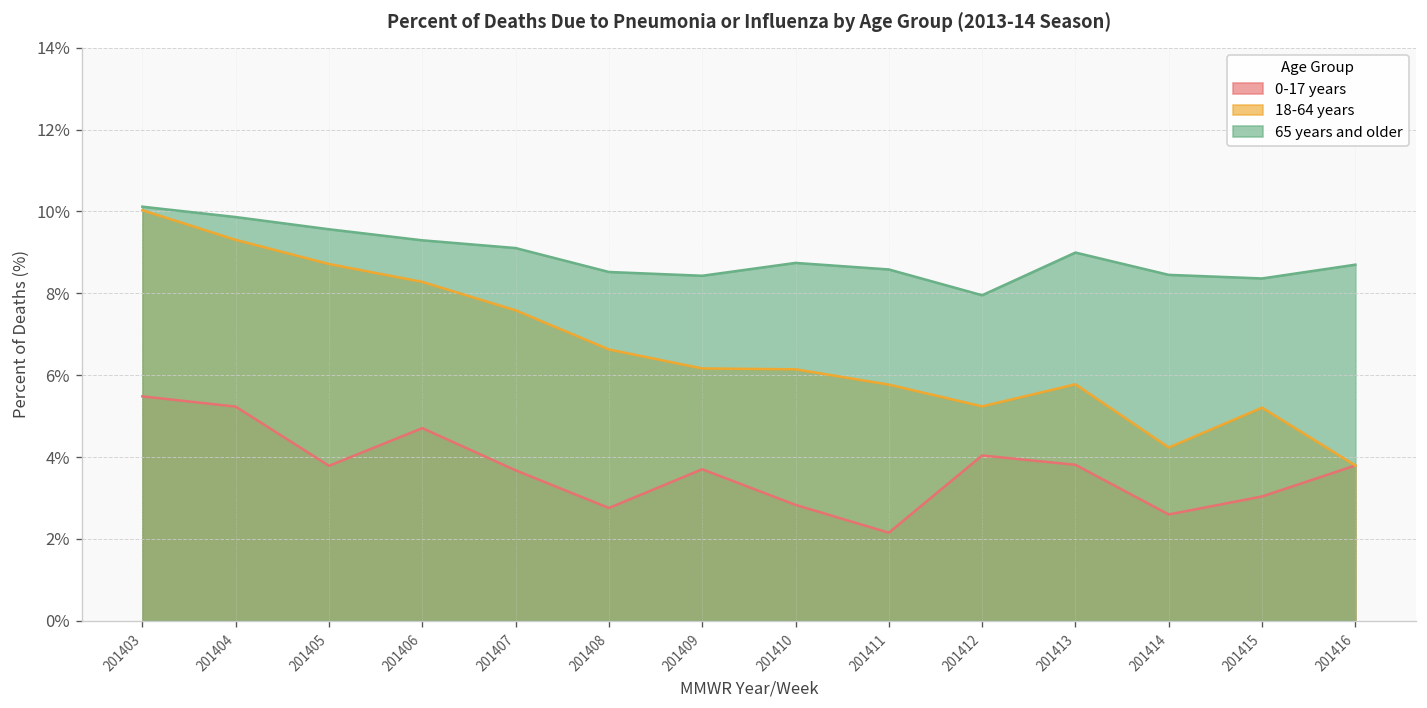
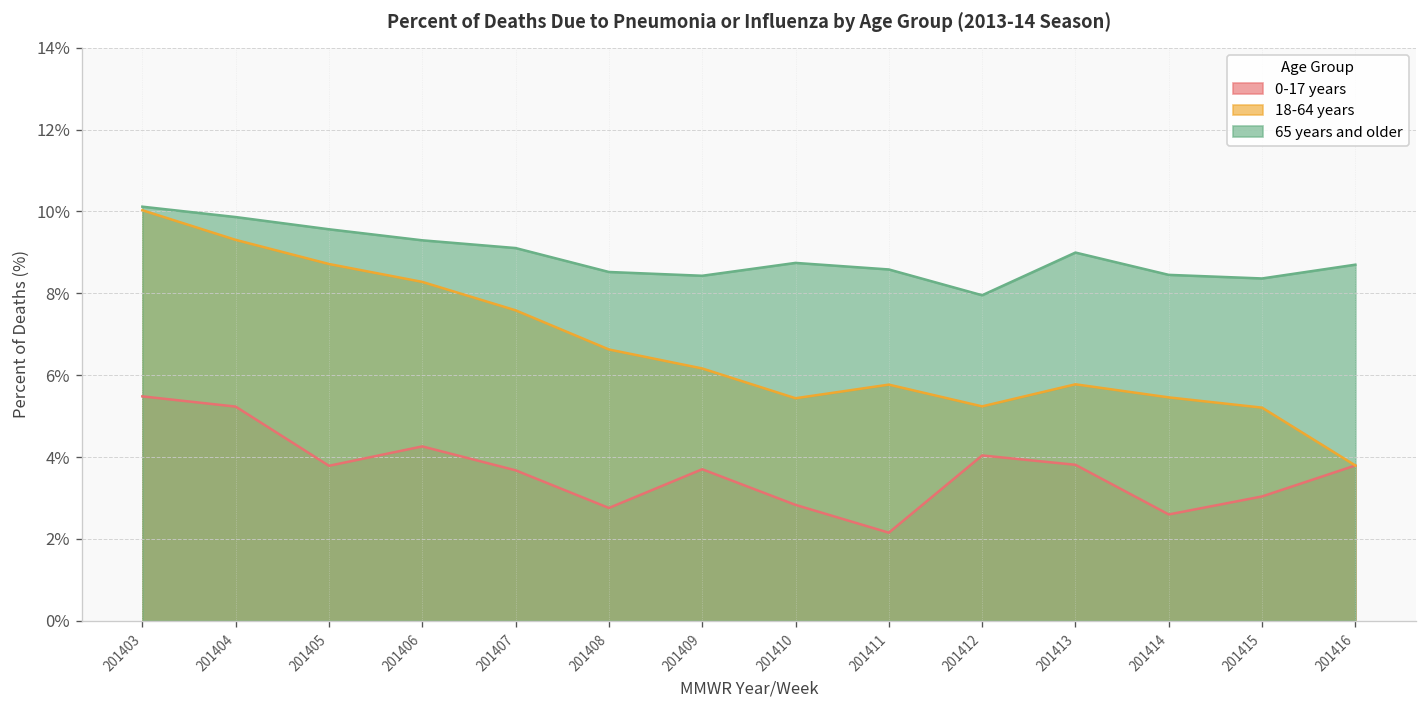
0-17 years, 201406: 4.7% -> 4.3%
18-64 years, 201410: 6.1% -> 5.4%
18-64 years, 201414: 4.2% -> 5.5%
